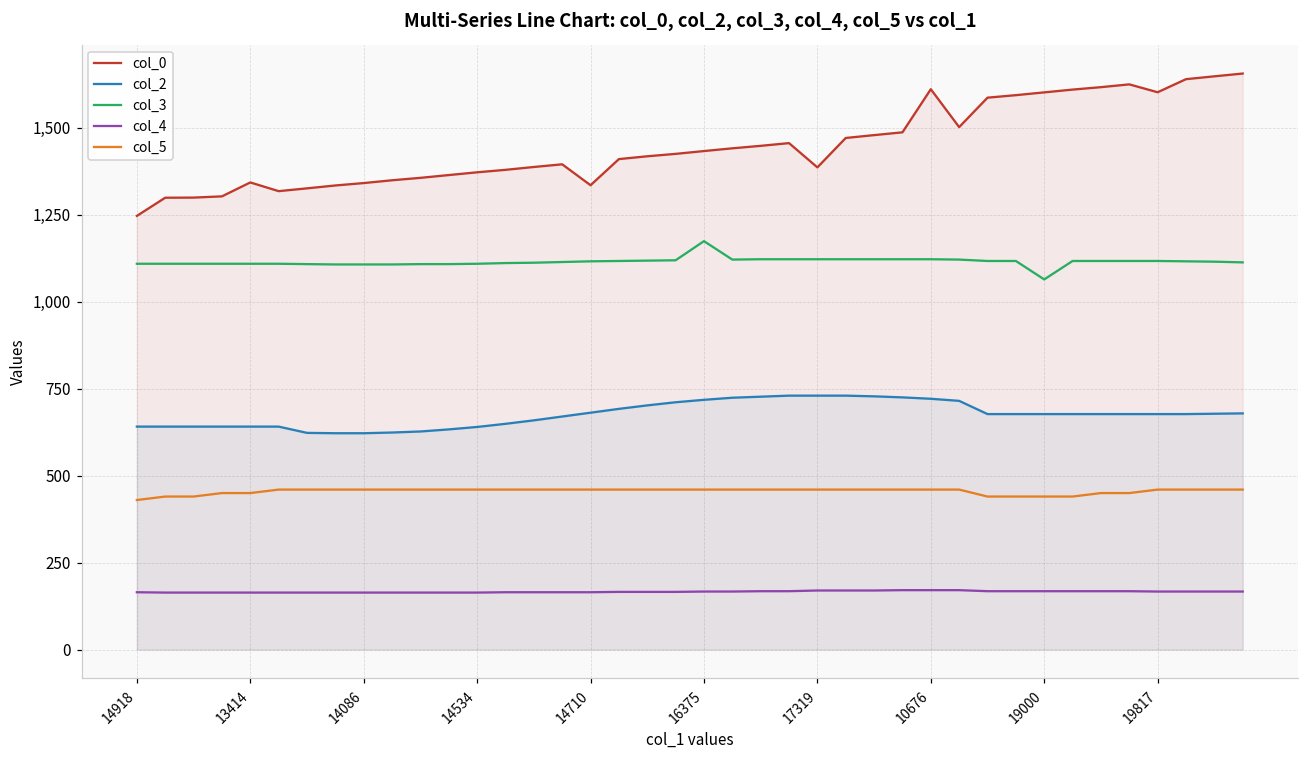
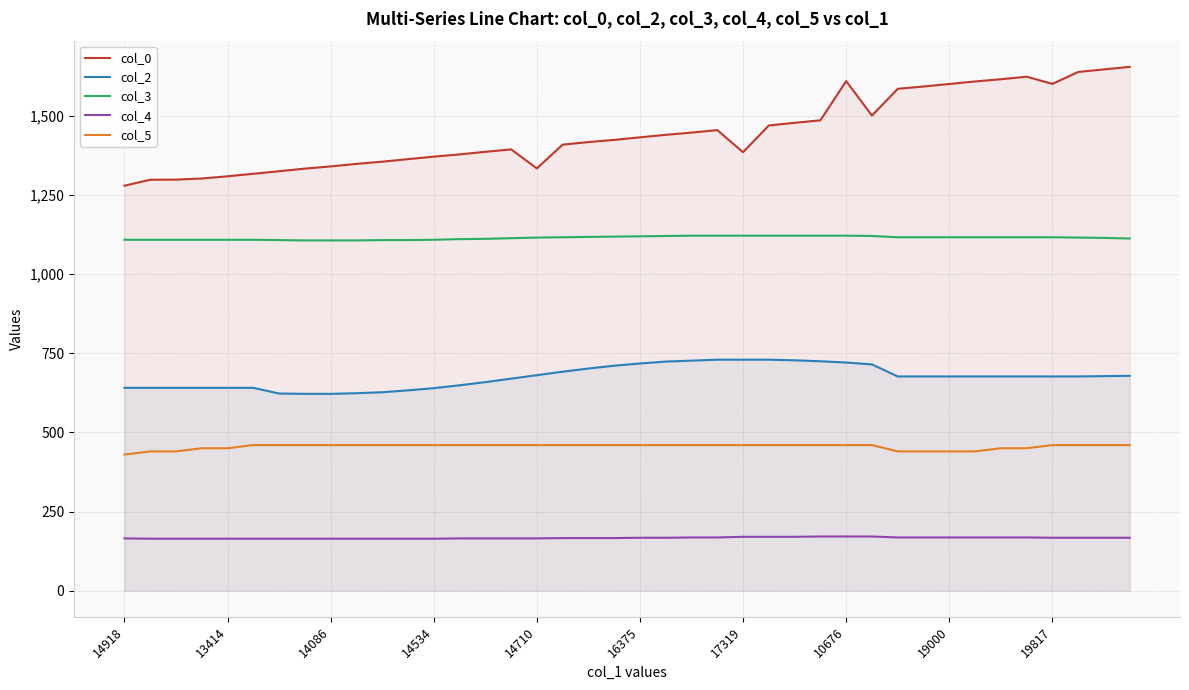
col_0, 14918: 1,250 -> 1,280
col_0, 13414: 1,340 -> 1,310
col_3, 16375: 1,170 -> 1,120
col_3, 19000: 1,060 -> 1,120
